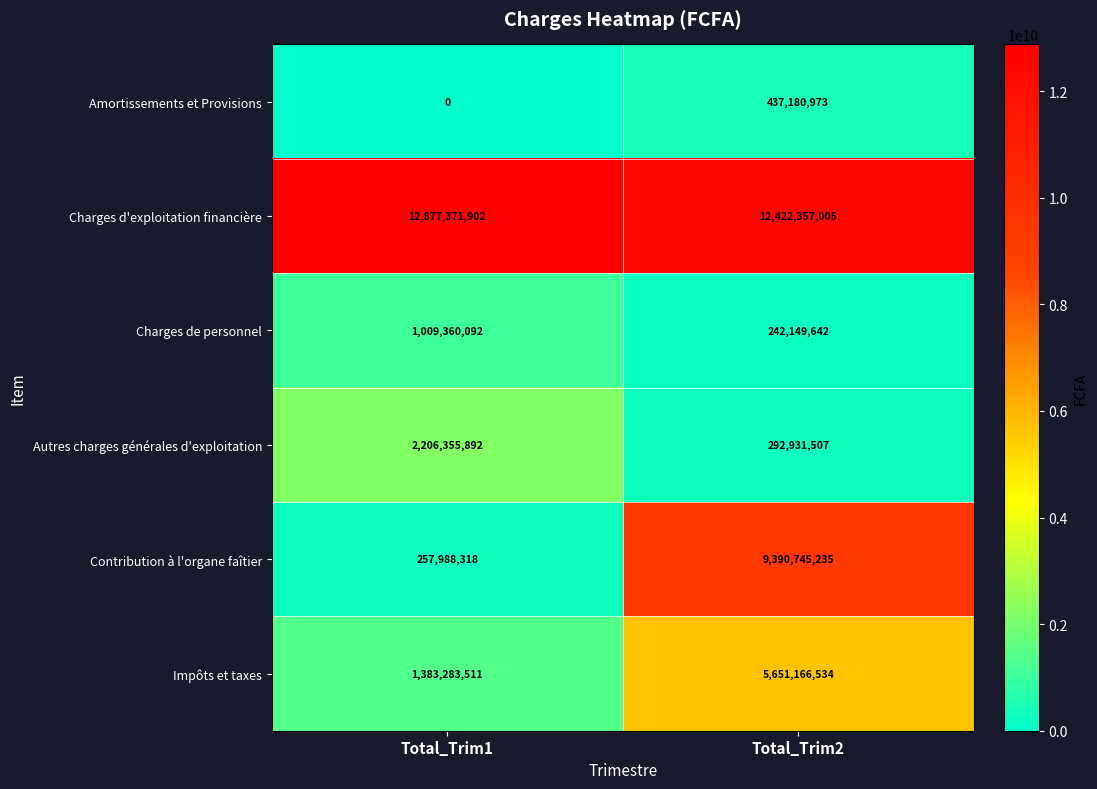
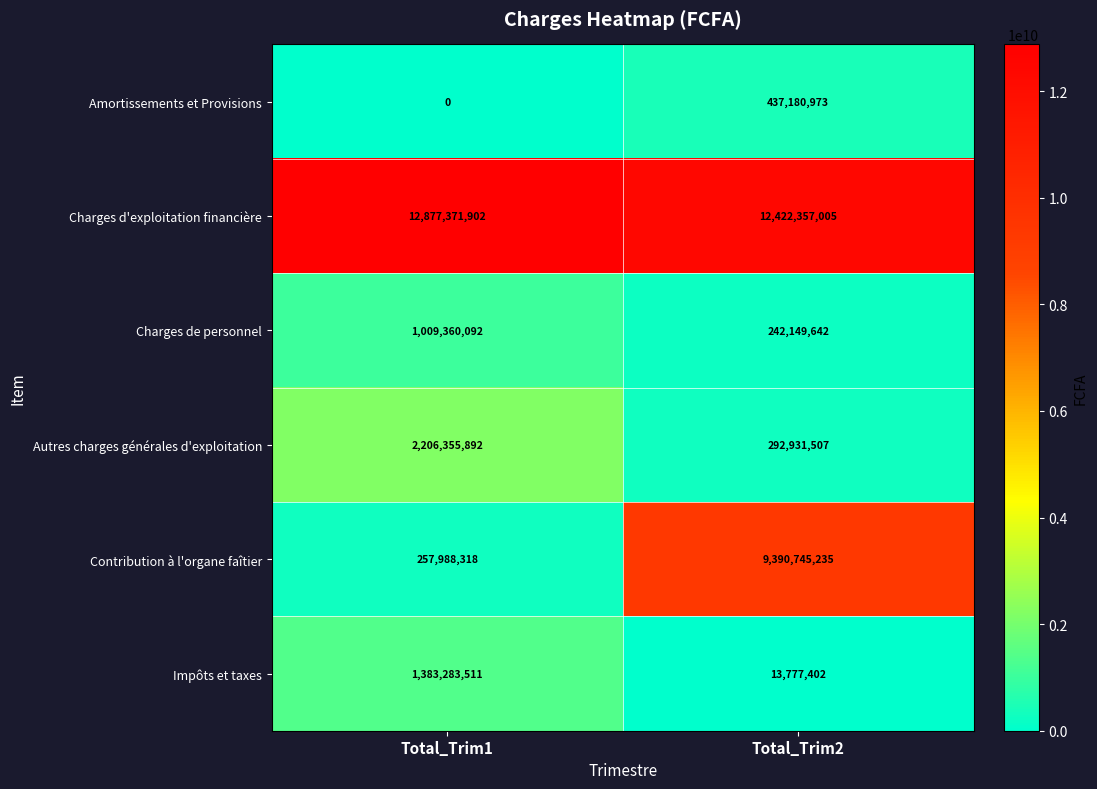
Impôts et taxes, Total_Trim2: 5,651,166,534 -> 13,777,402
